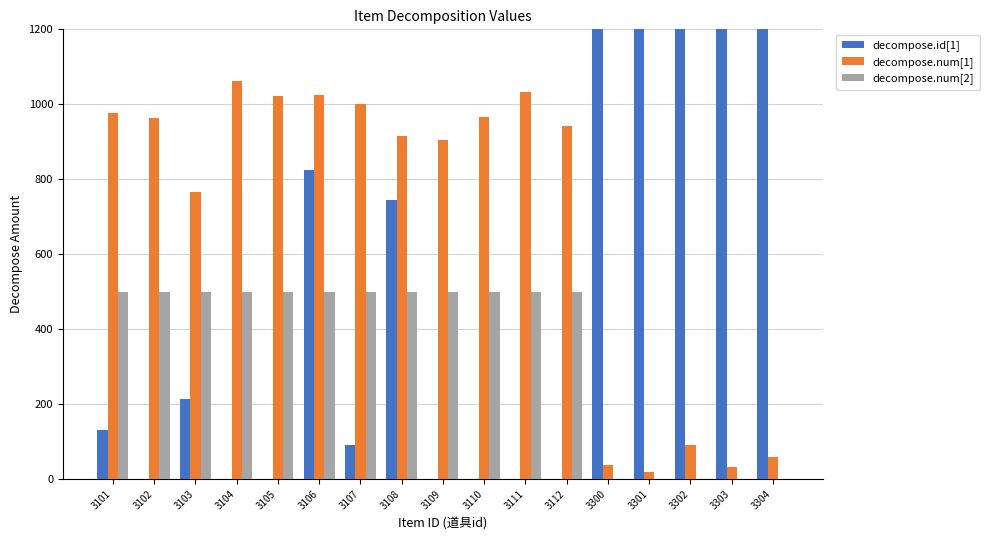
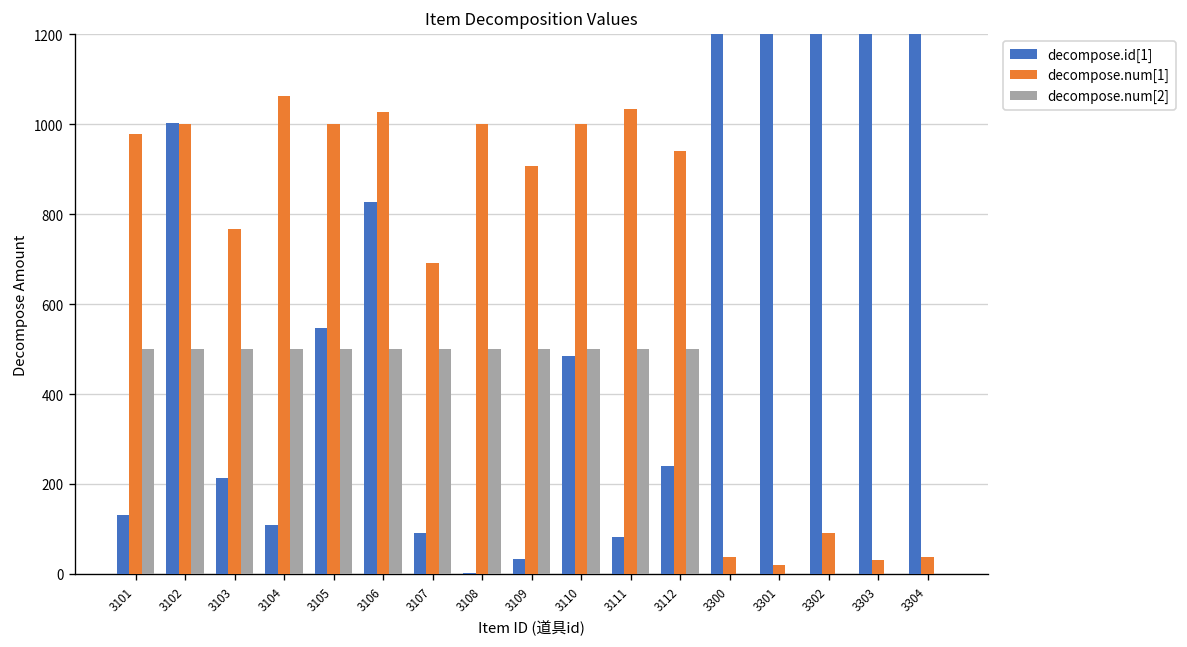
decompose.id[1], 3102: 0 -> 1000
decompose.num[1], 3102: 960 -> 1000
decompose.id[1], 3104: 0 -> 110
decompose.id[1], 3105: 0 -> 550
decompose.num[1], 3105: 1020 -> 1000
decompose.num[1], 3107: 1000 -> 690
decompose.id[1], 3108: 750 -> 0
decompose.num[1], 3108: 920 -> 1000
decompose.id[1], 3109: 0 -> 30
decompose.id[1], 3110: 0 -> 480
decompose.num[1], 3110: 970 -> 1000
decompose.id[1], 3111: 0 -> 80
decompose.id[1], 3112: 0 -> 240
decompose.num[1], 3304: 60 -> 40
